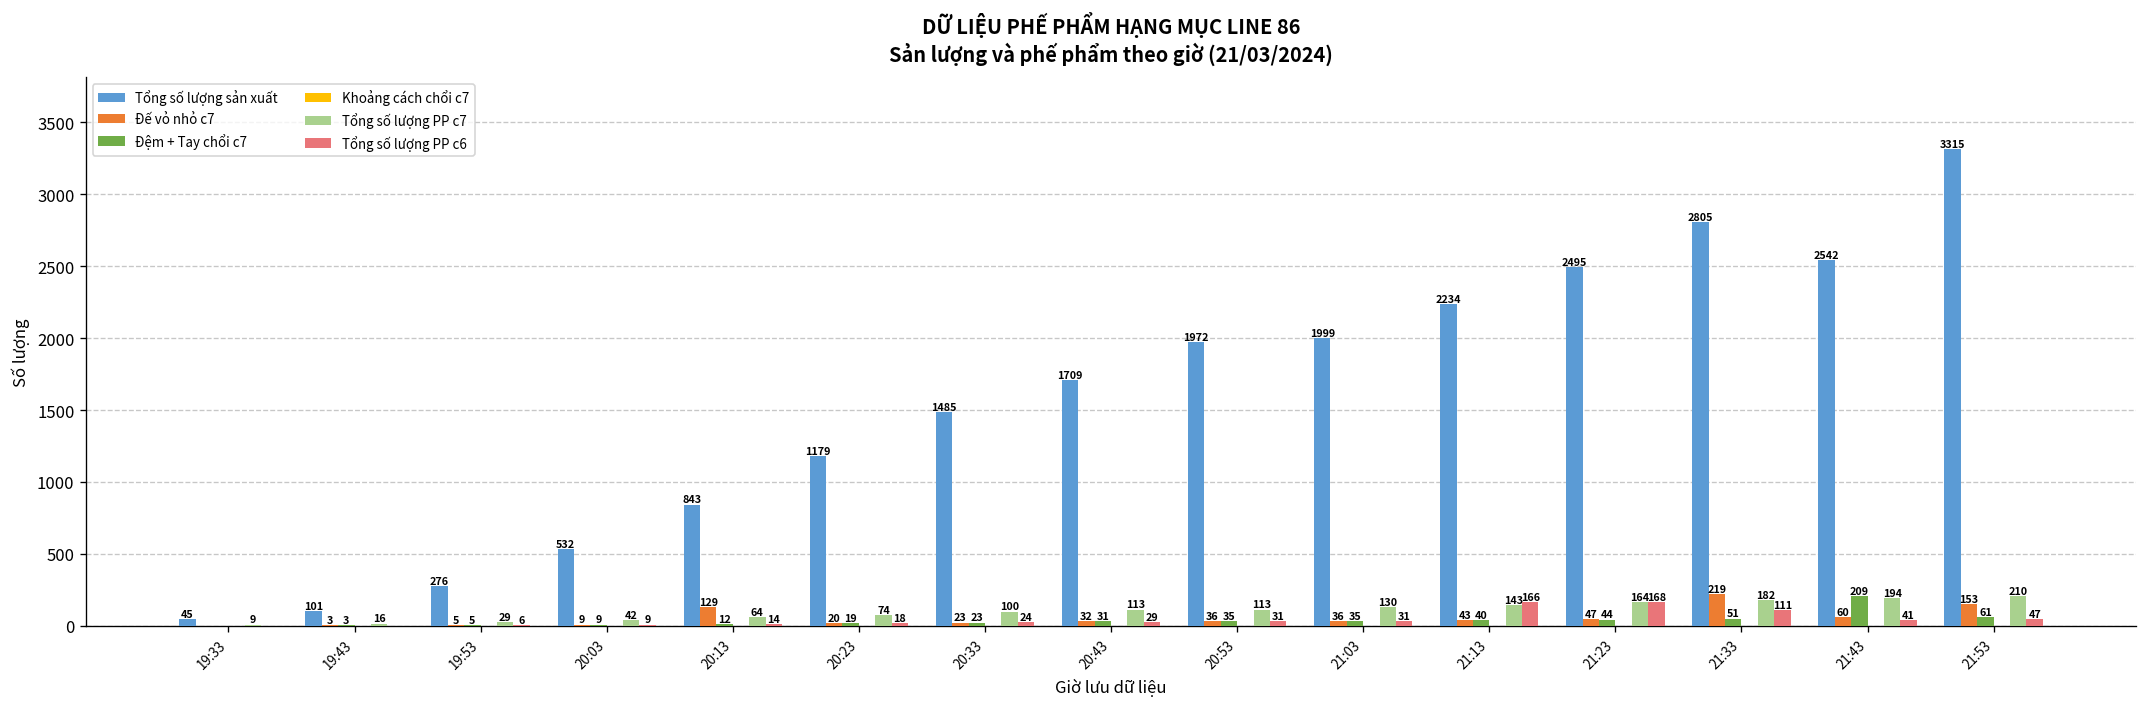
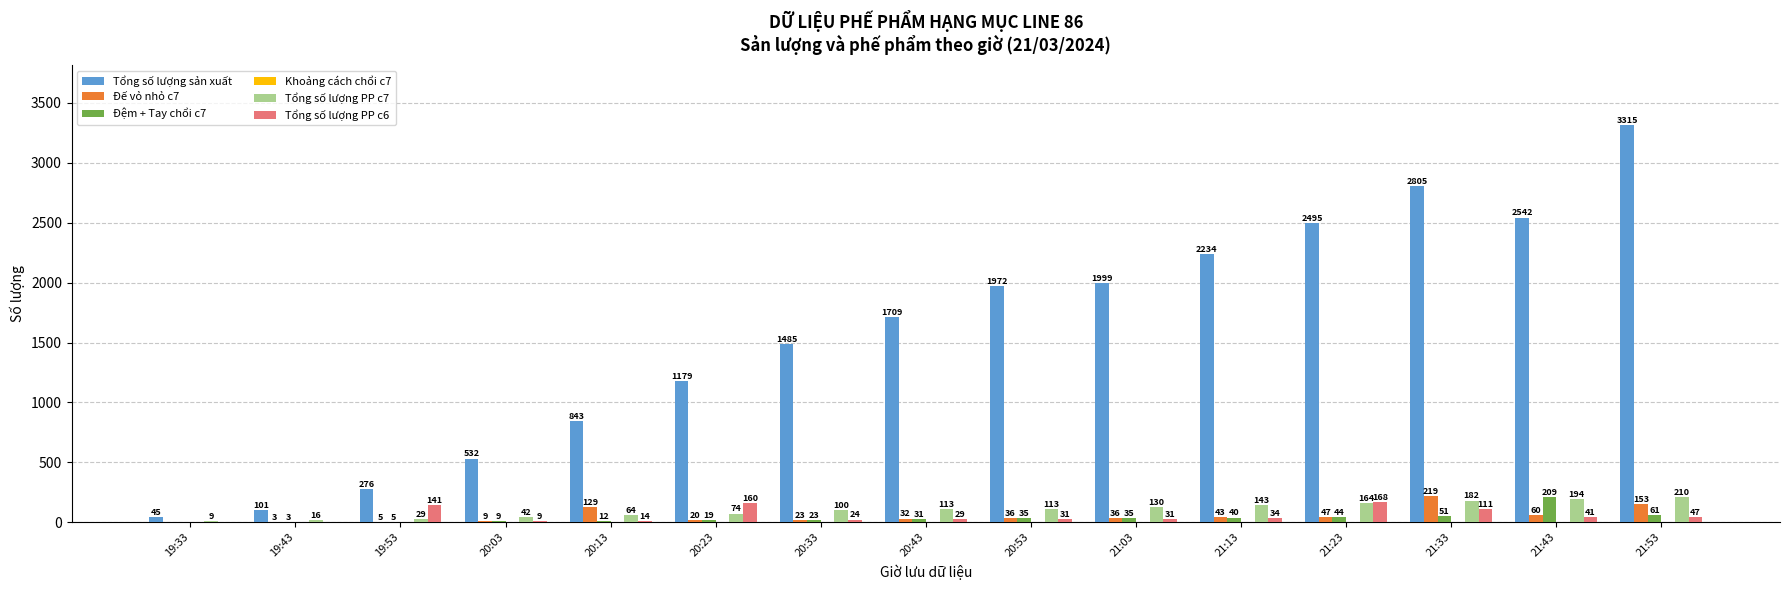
Tổng số lượng PP c6, 19:53: 6 -> 141
Tổng số lượng PP c6, 20:23: 18 -> 160
Tổng số lượng PP c6, 21:13: 166 -> 34
